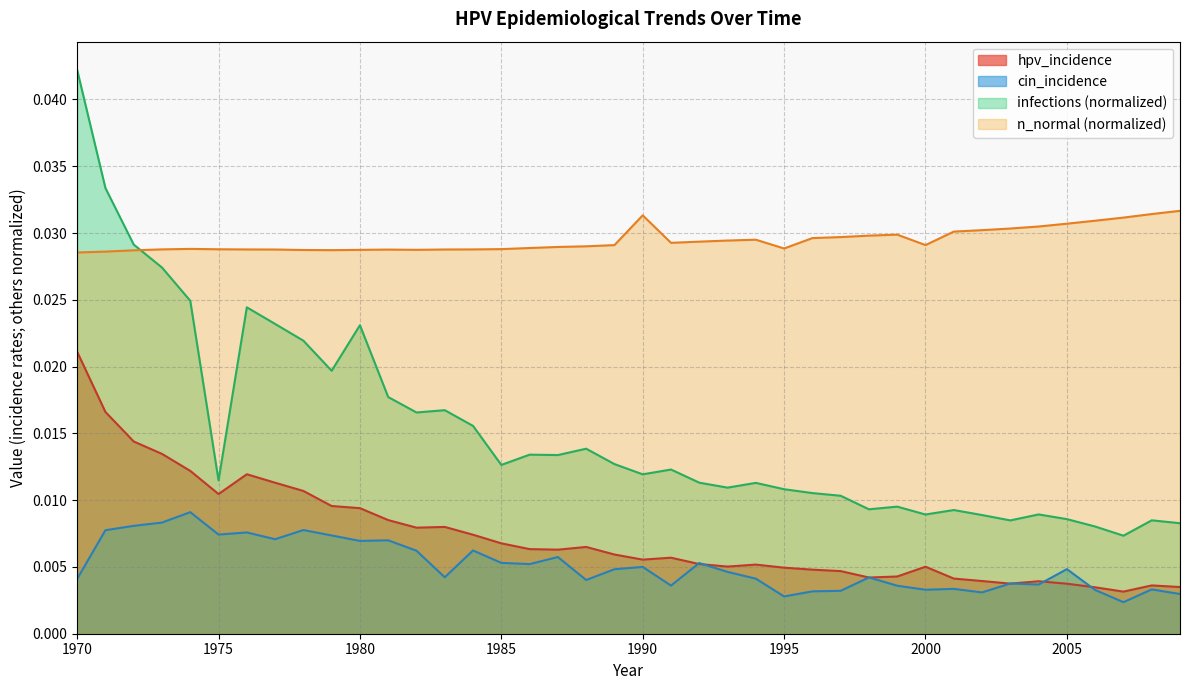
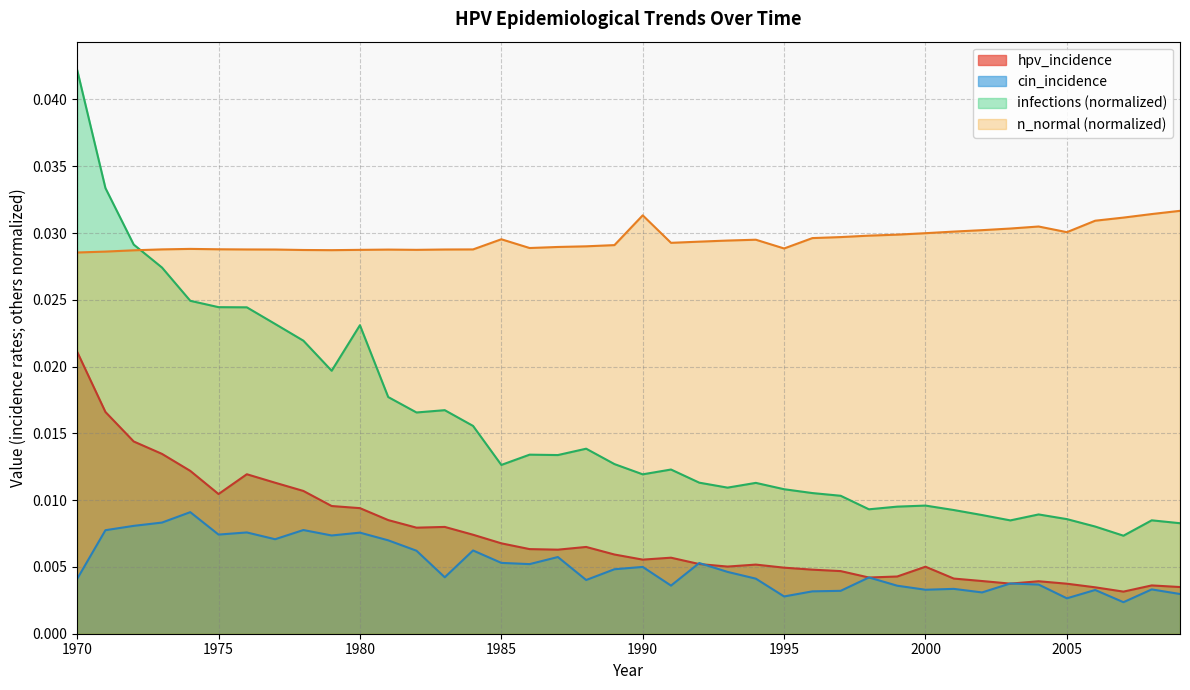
infections (normalized), 1975: 0.0115 -> 0.0244
cin_incidence, 1980: 0.0069 -> 0.0076
n_normal (normalized), 1985: 0.0288 -> 0.0295
infections (normalized), 2000: 0.0089 -> 0.0096
n_normal (normalized), 2000: 0.0291 -> 0.0300
cin_incidence, 2005: 0.0048 -> 0.0027
n_normal (normalized), 2005: 0.0307 -> 0.0301
